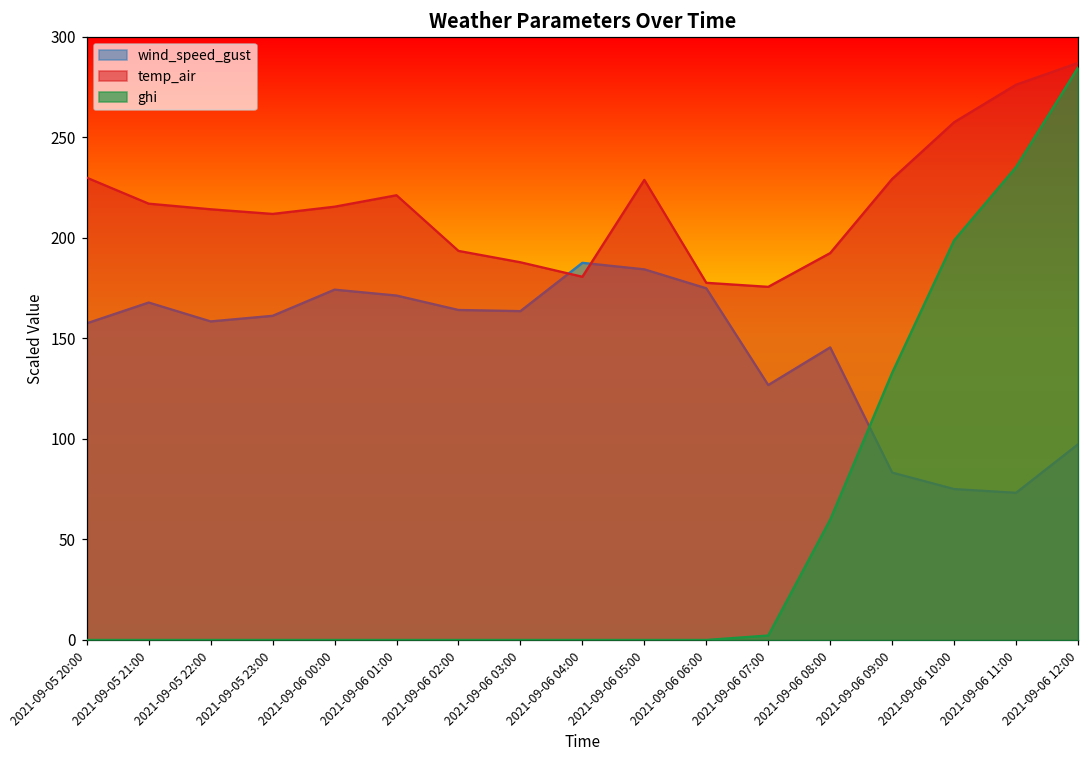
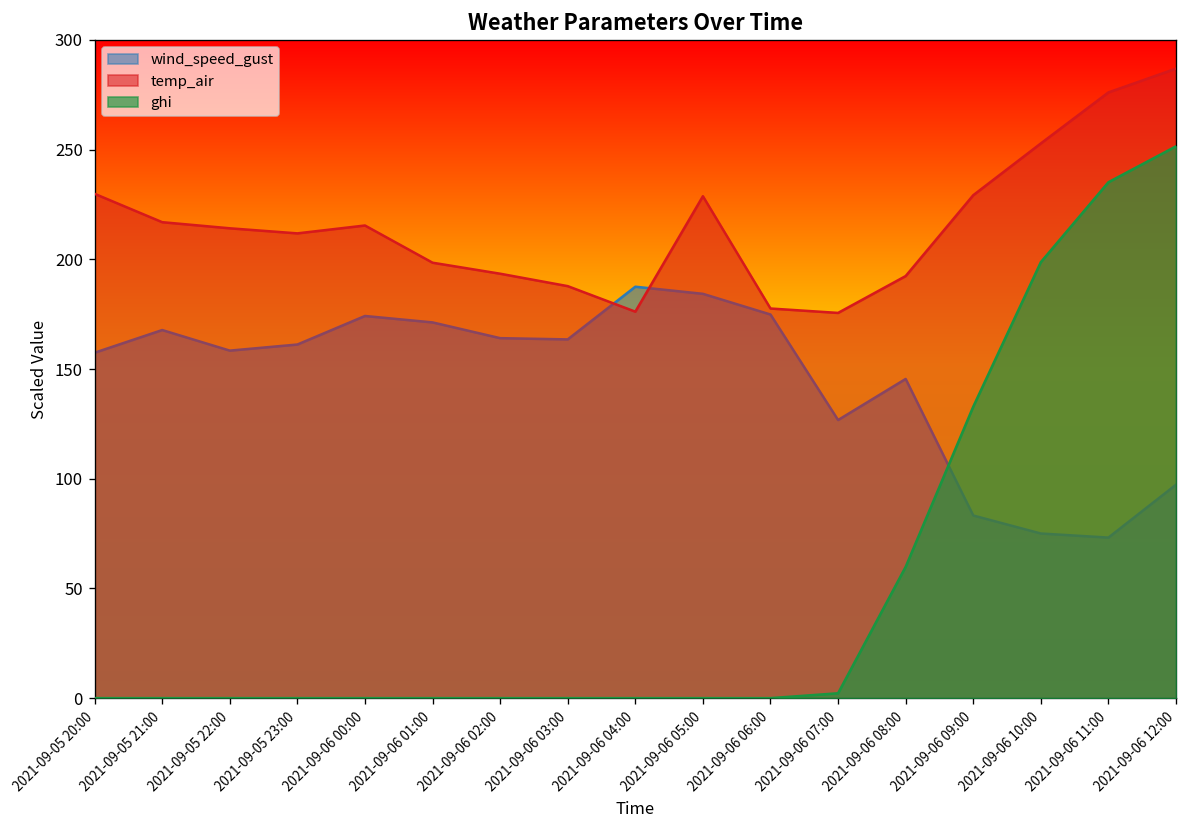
temp_air, 2021-09-06 01:00: 221 -> 198
temp_air, 2021-09-06 04:00: 181 -> 176
temp_air, 2021-09-06 10:00: 257 -> 253
ghi, 2021-09-06 12:00: 285 -> 252
